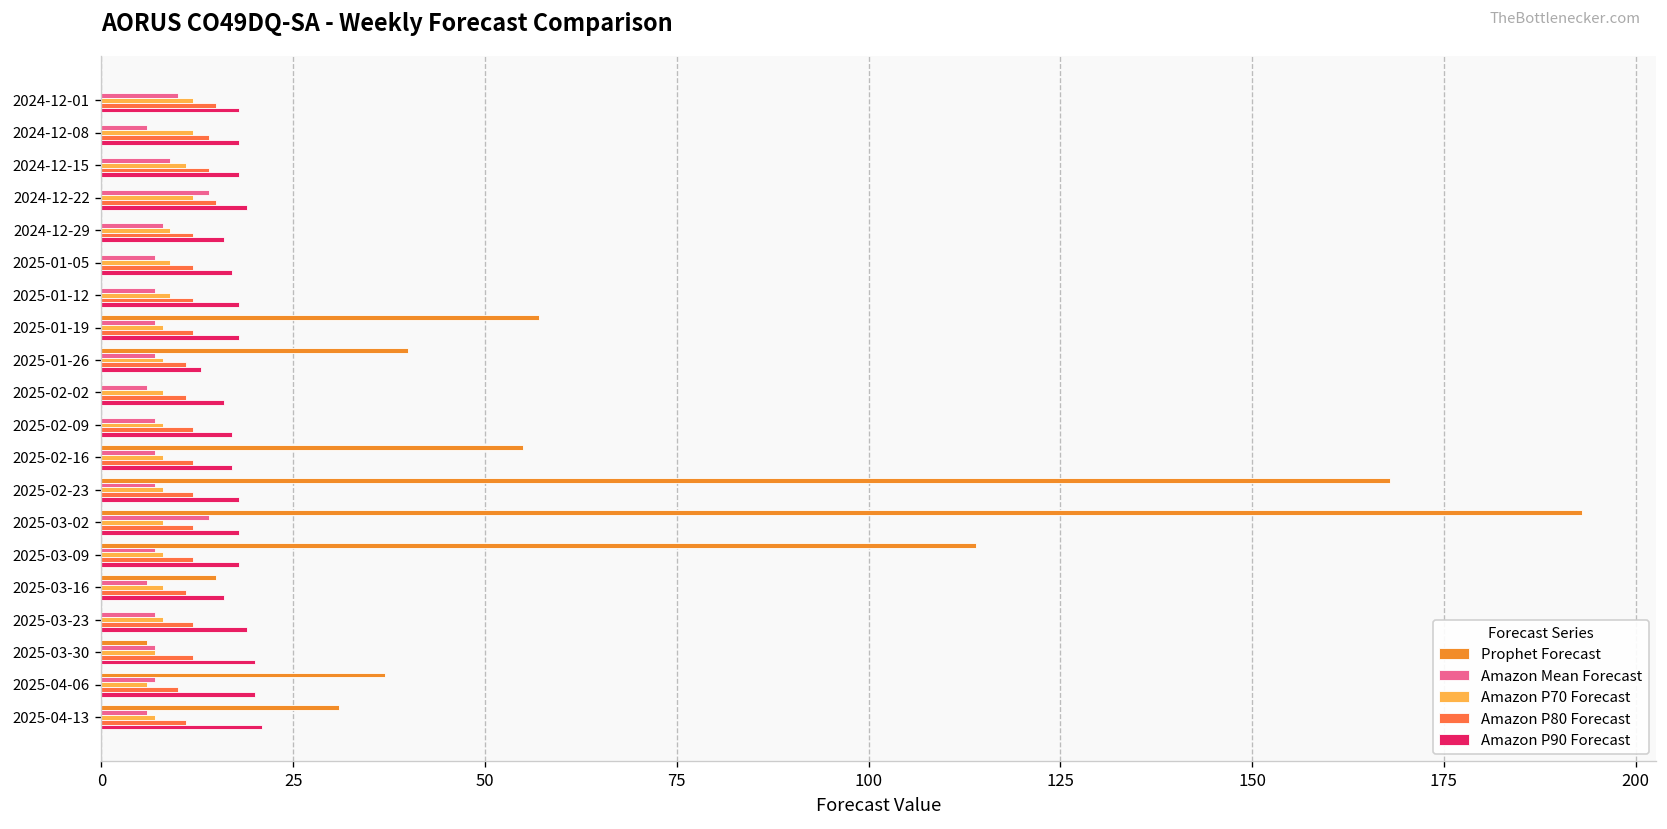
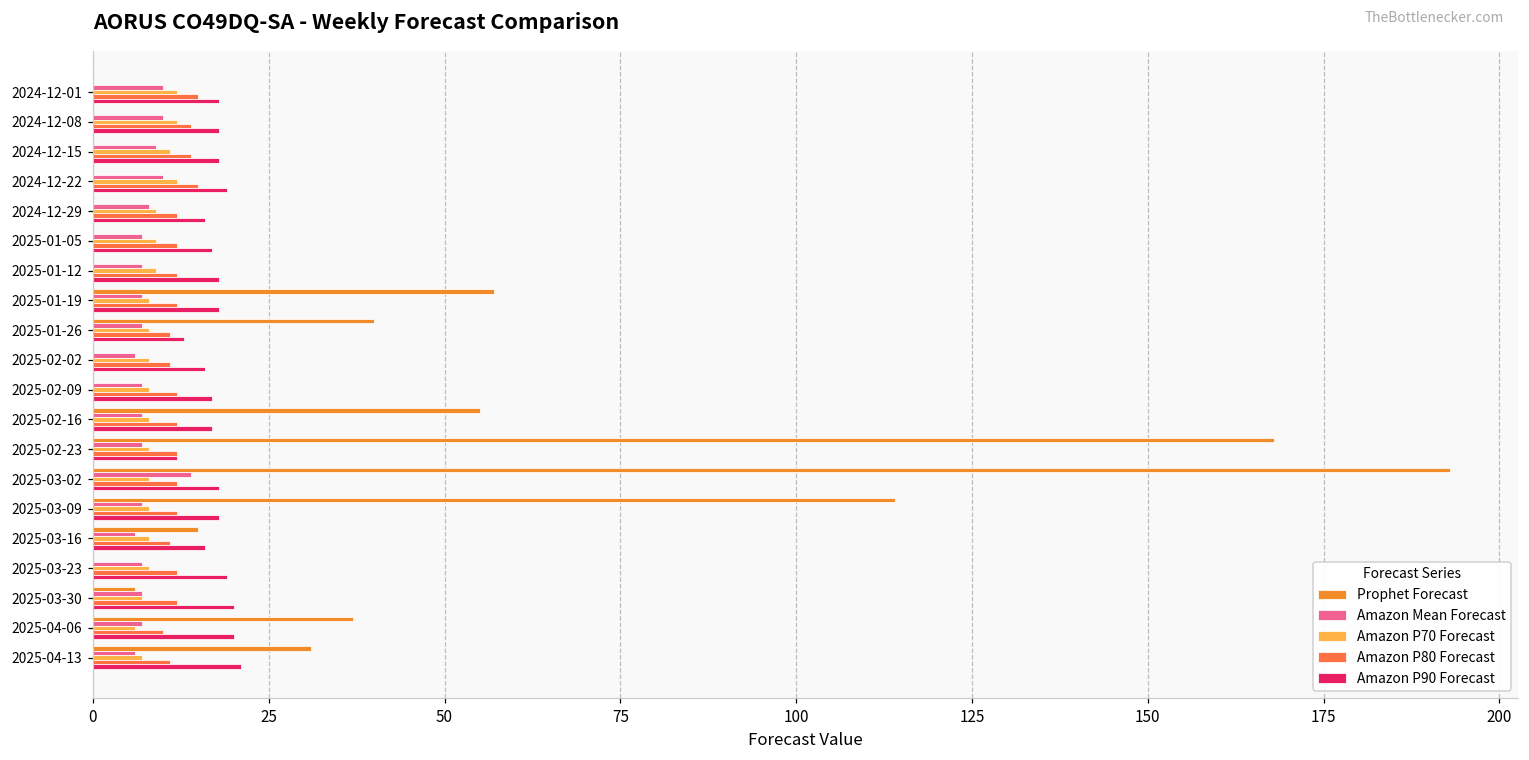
Amazon Mean Forecast, 2024-12-08: 6 -> 10
Amazon Mean Forecast, 2024-12-22: 14 -> 10
Amazon P90 Forecast, 2025-02-23: 18 -> 12
